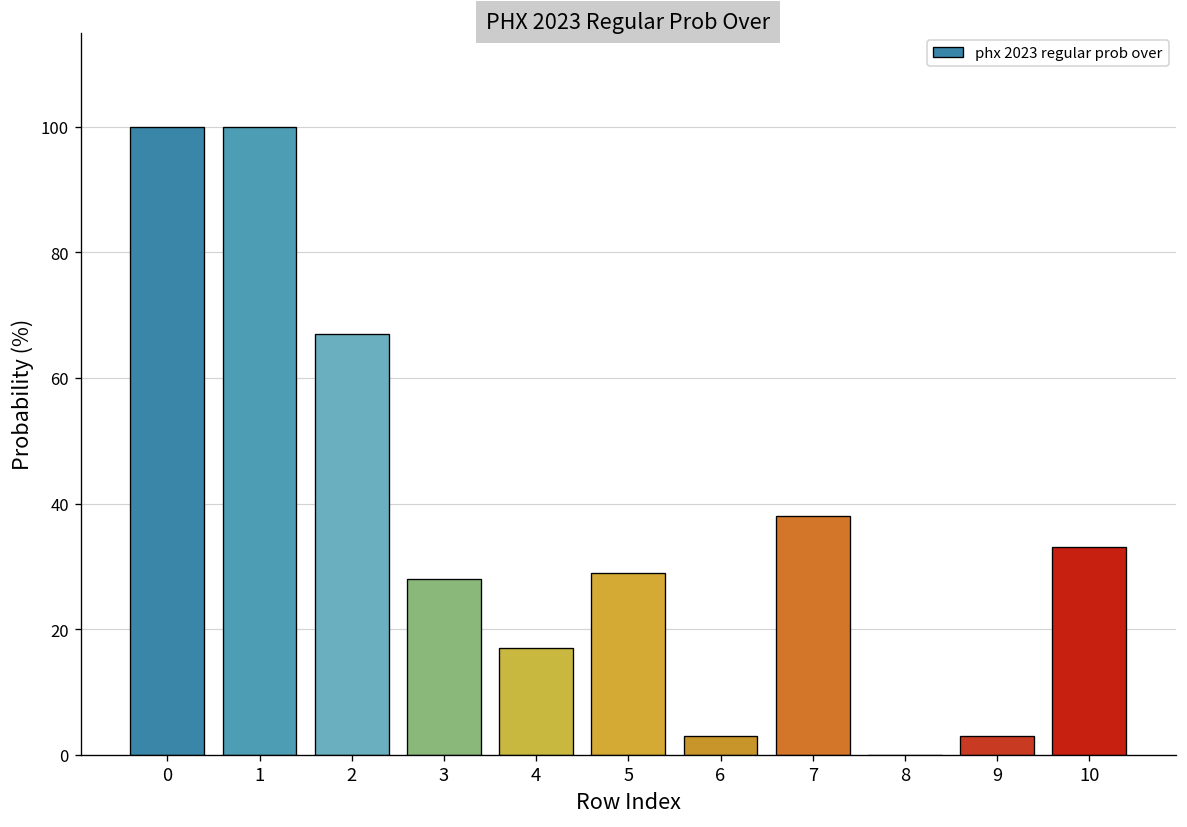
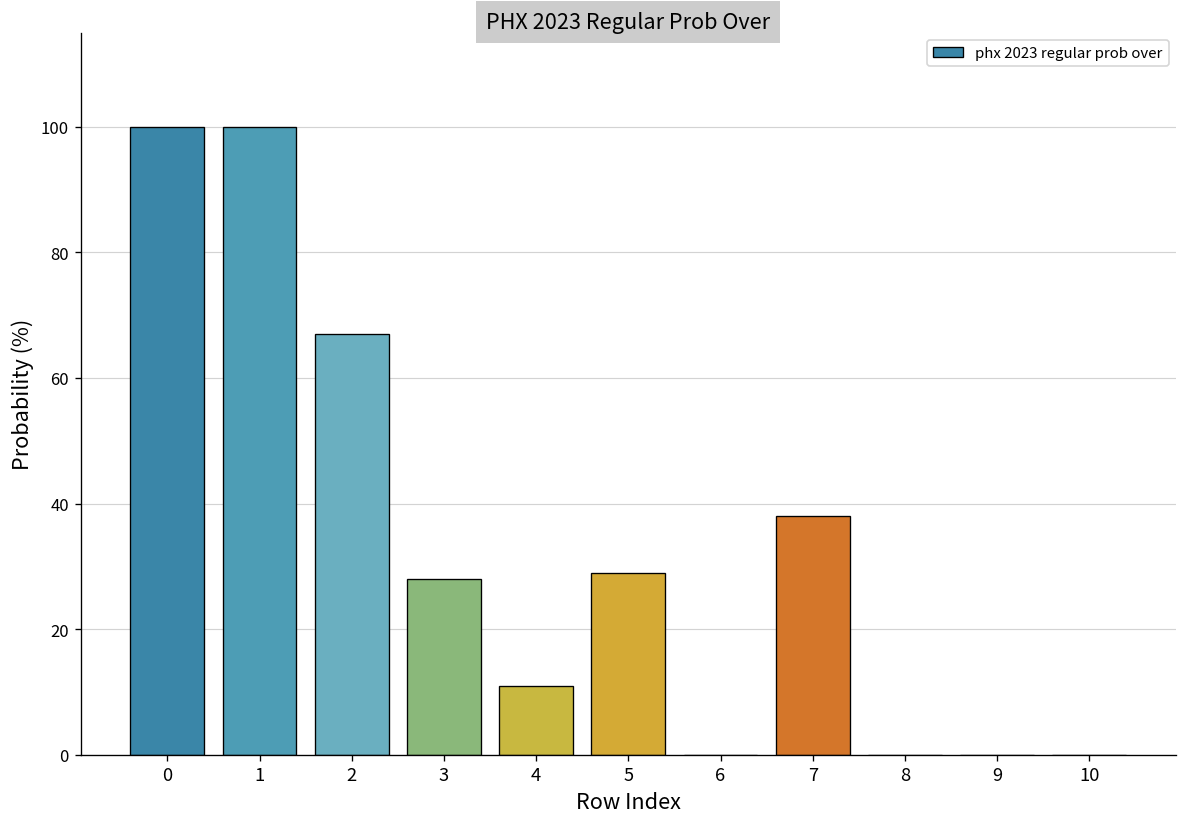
4: 17 -> 11
6: 3 -> 0
9: 3 -> 0
10: 33 -> 0
